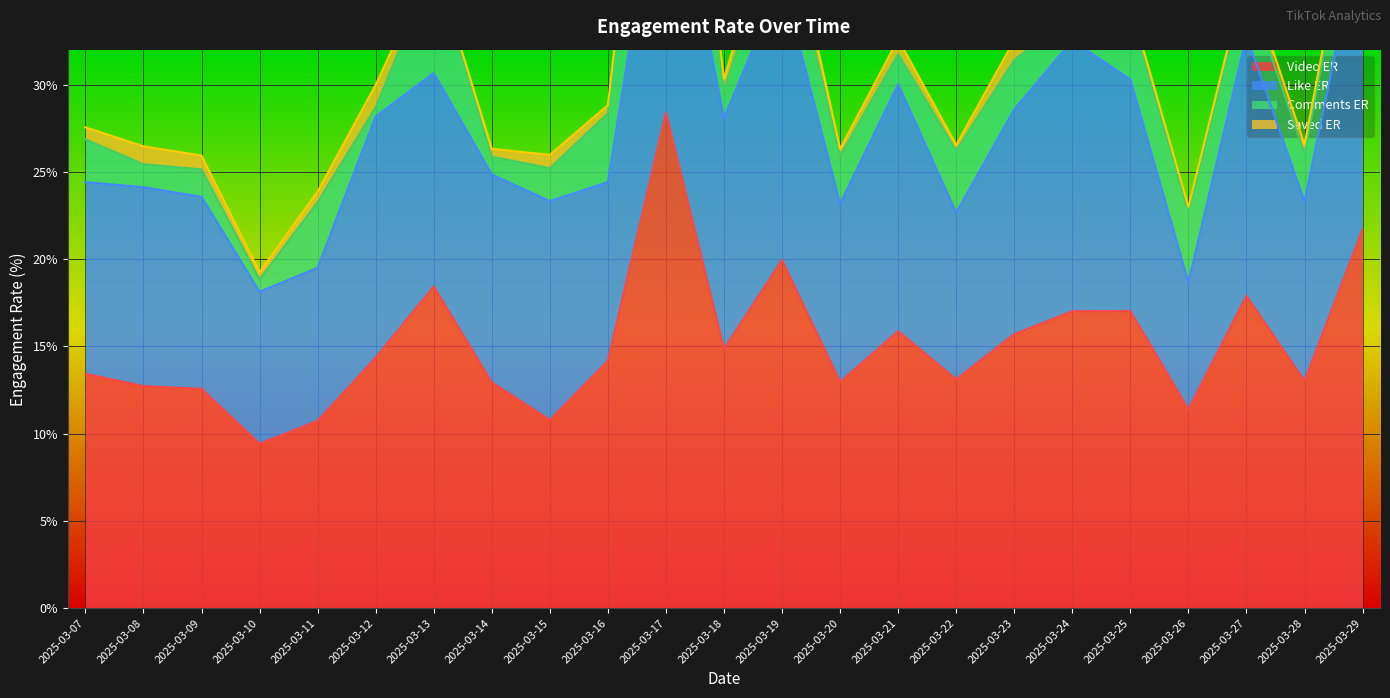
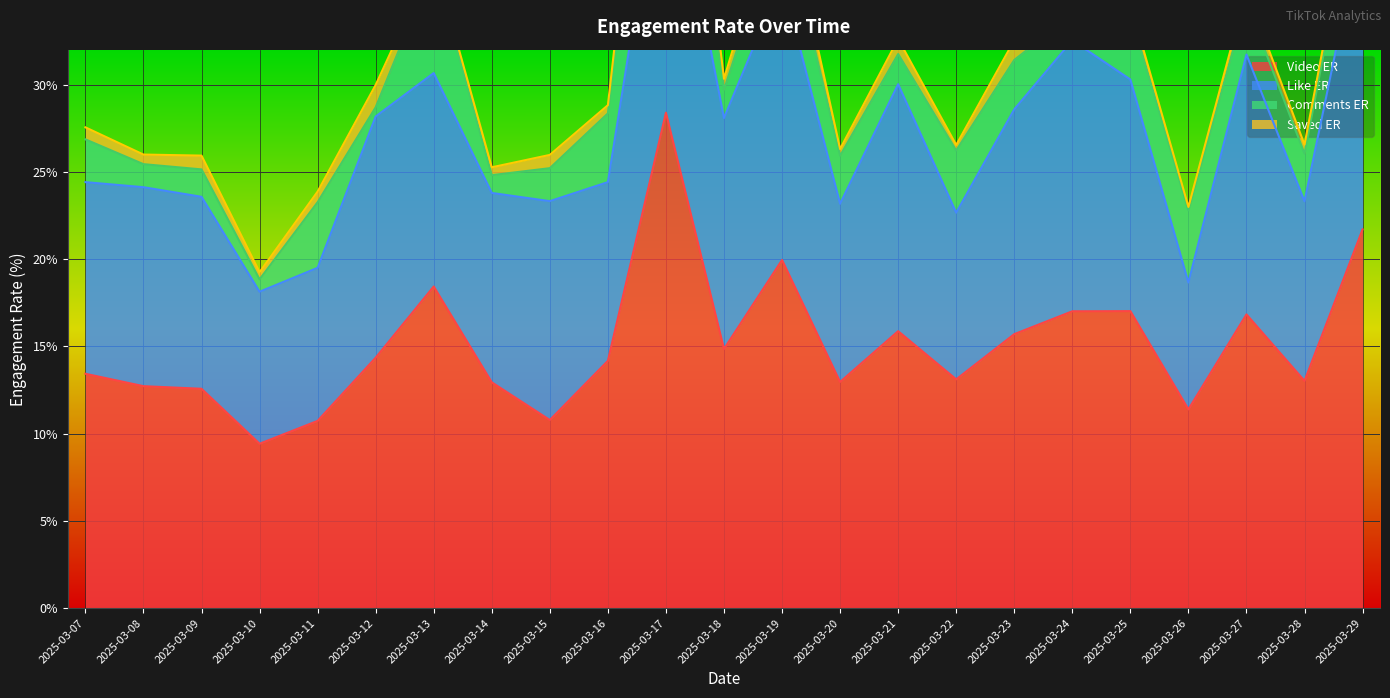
Saved ER, 2025-03-08: 1.0% -> 0.6%
Like ER, 2025-03-14: 11.9% -> 10.9%
Video ER, 2025-03-27: 17.9% -> 16.8%
